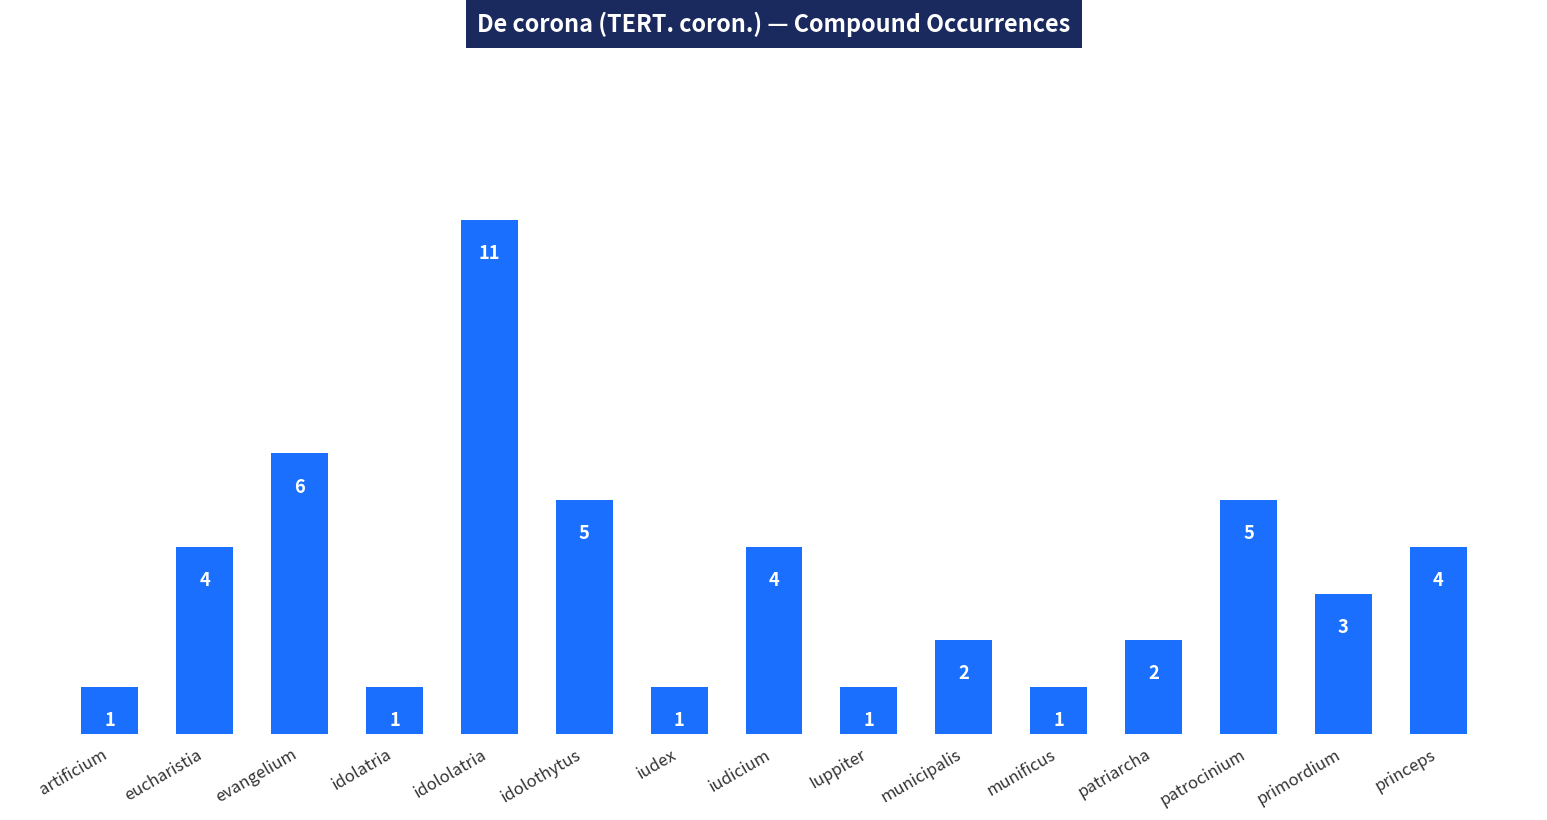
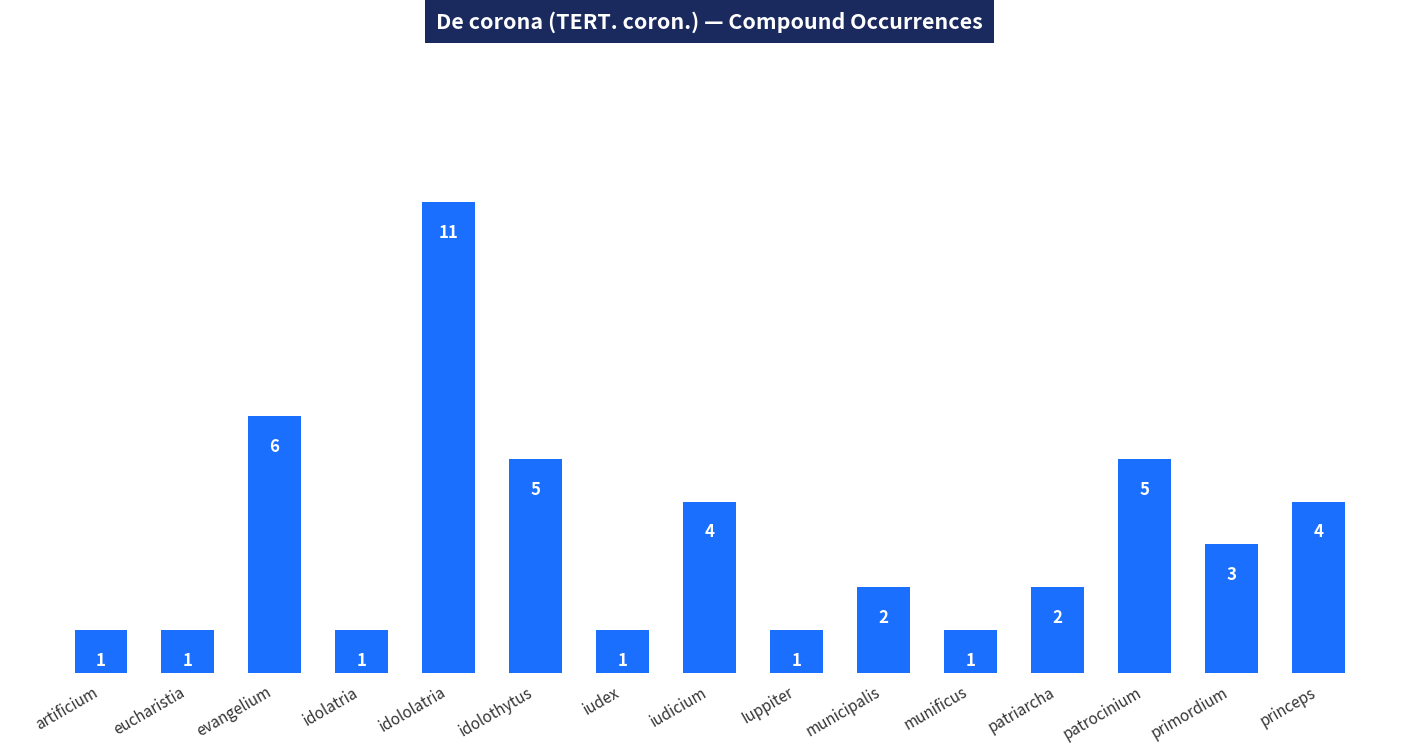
eucharistia: 4 -> 1
